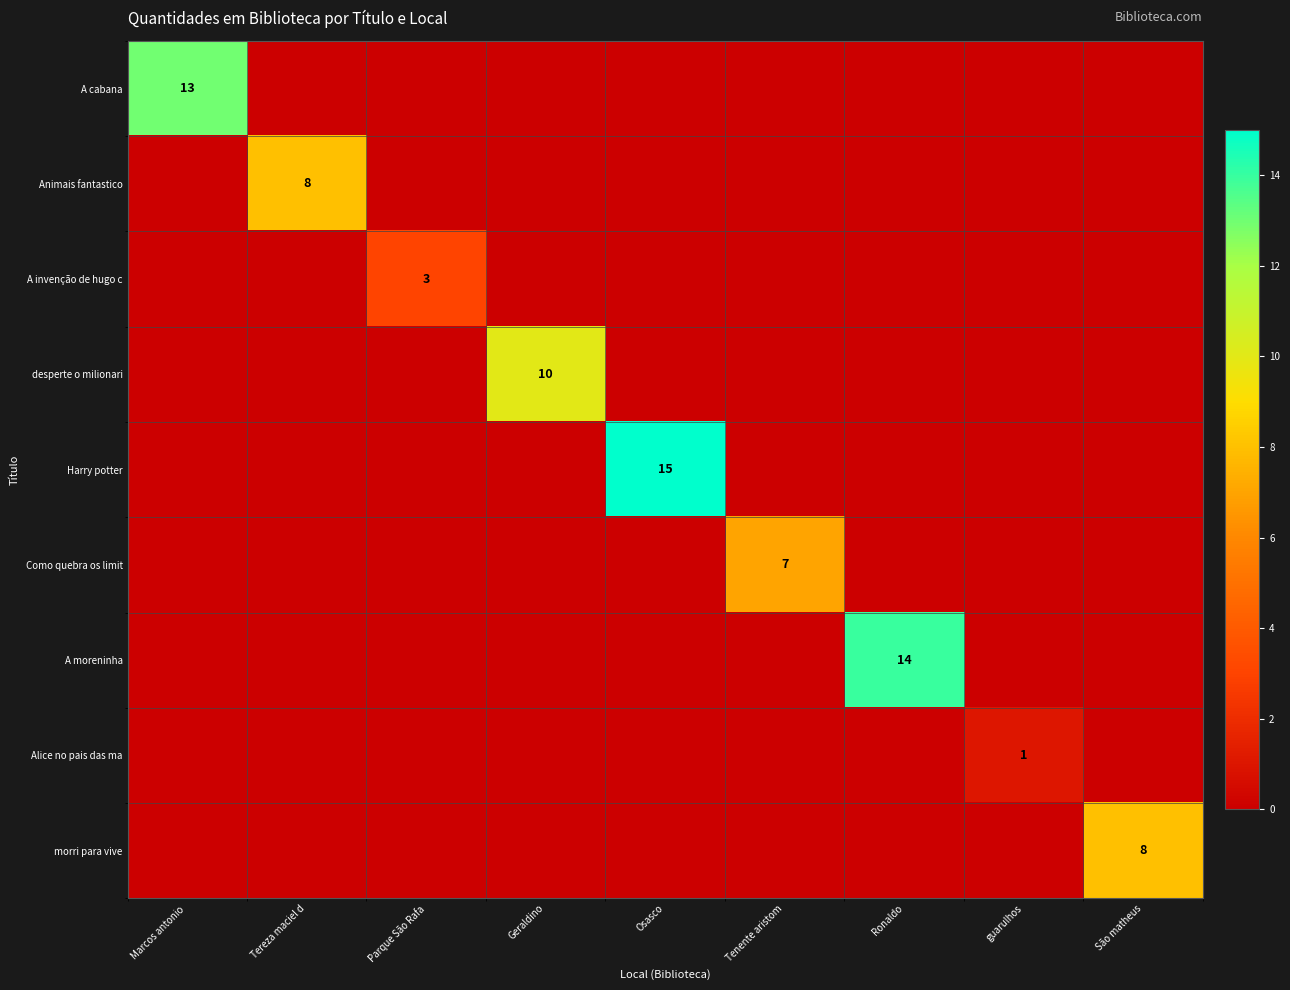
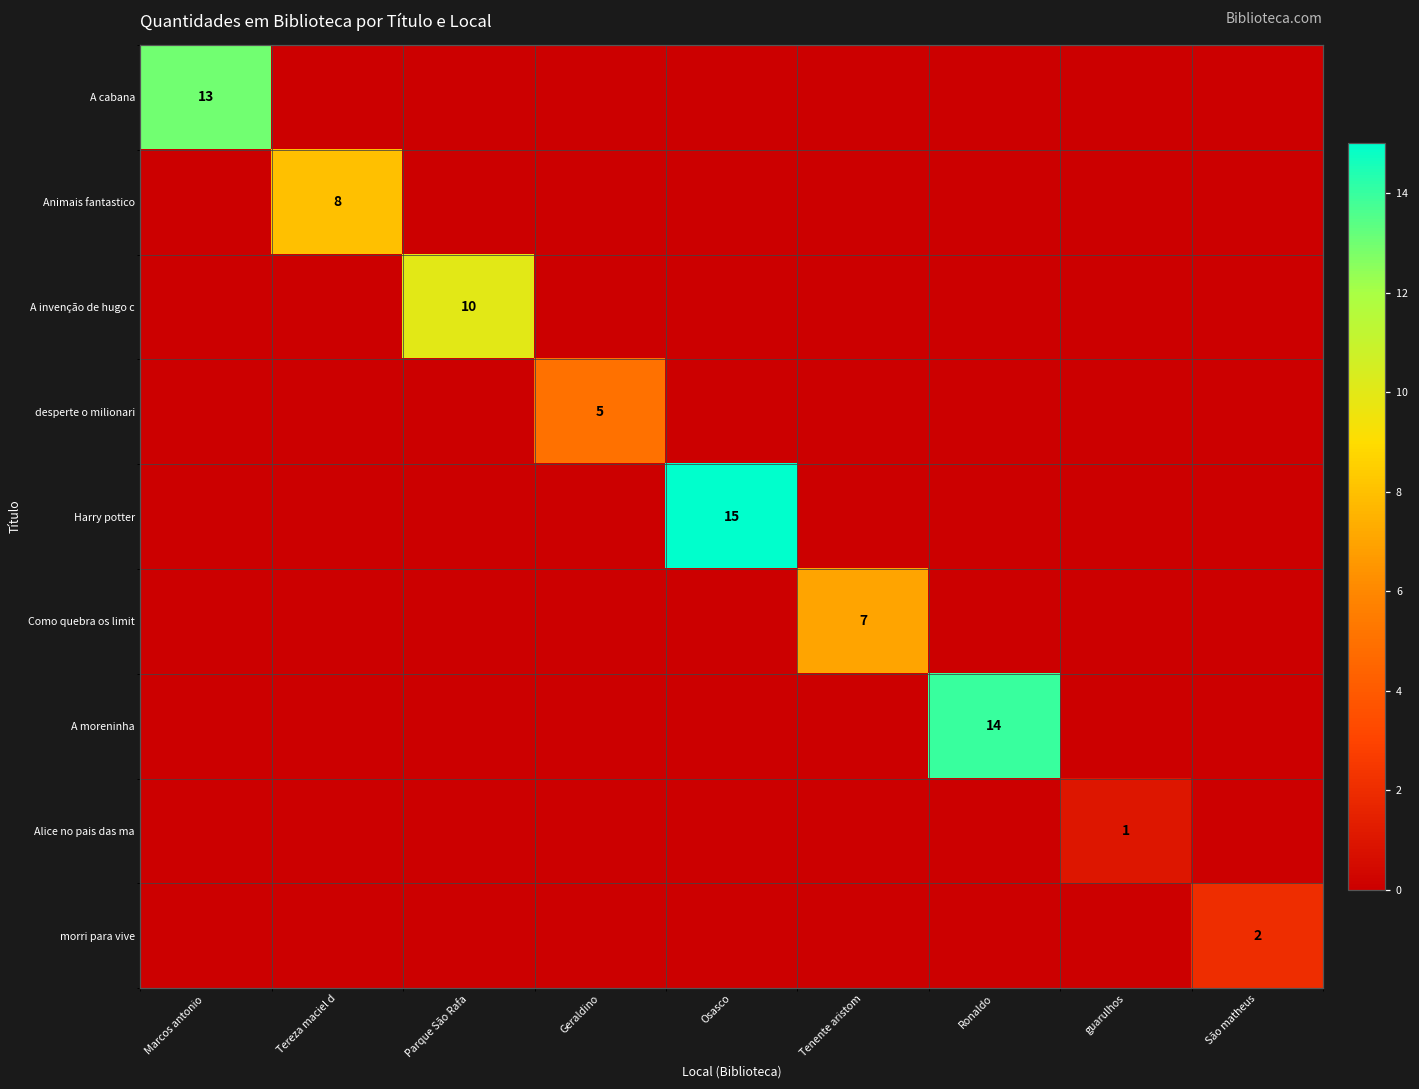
A invenção de hugo c, Parque São Rafa: 3 -> 10
desperte o milionari, Geraldino: 10 -> 5
morri para vive, São matheus: 8 -> 2
